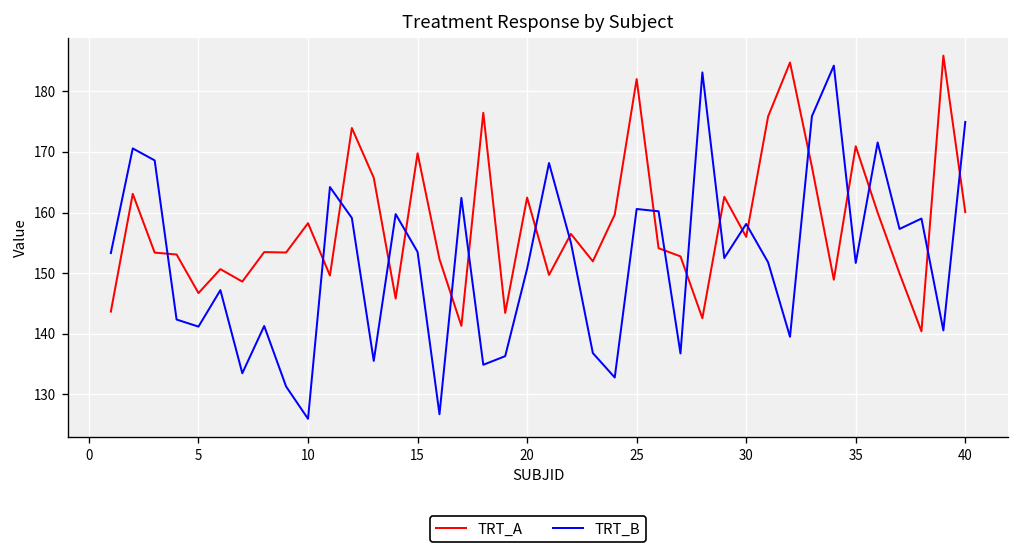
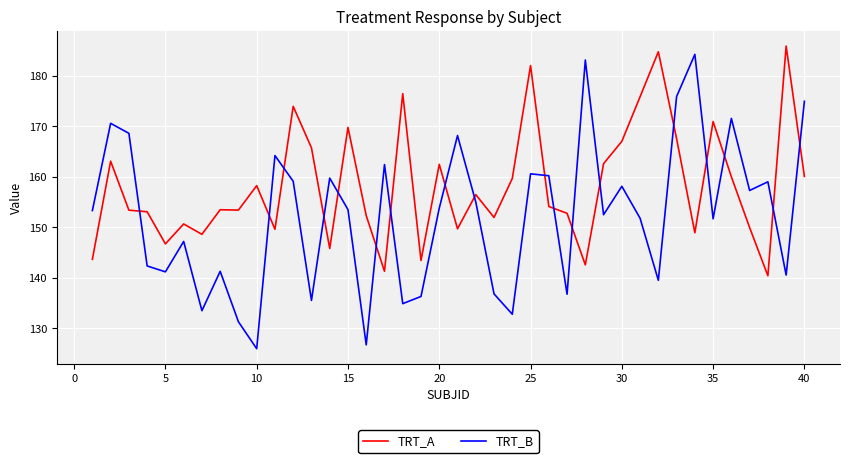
TRT_B, 20: 151 -> 154
TRT_A, 30: 156 -> 167
